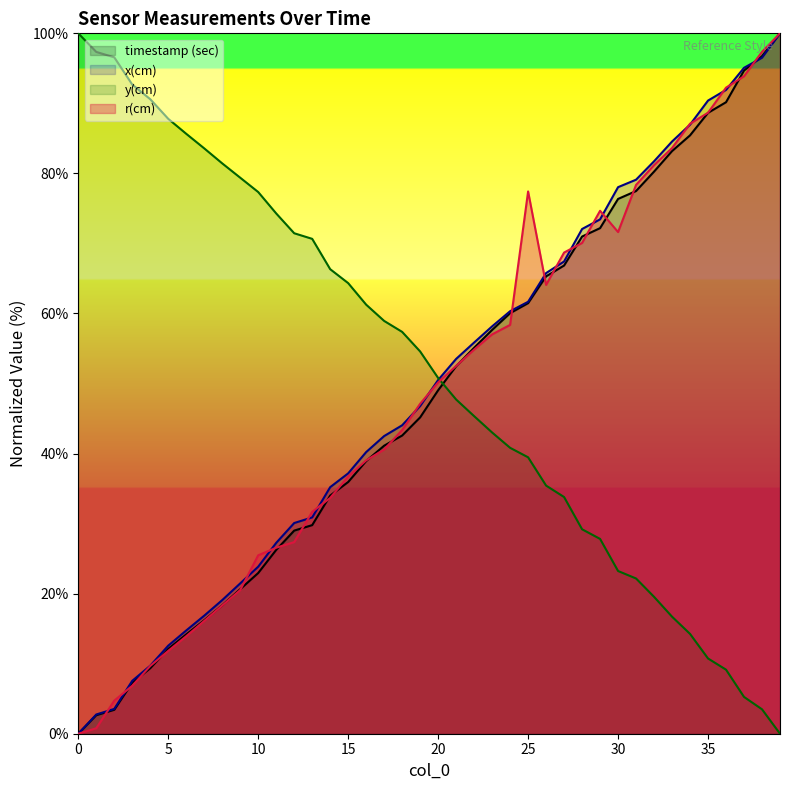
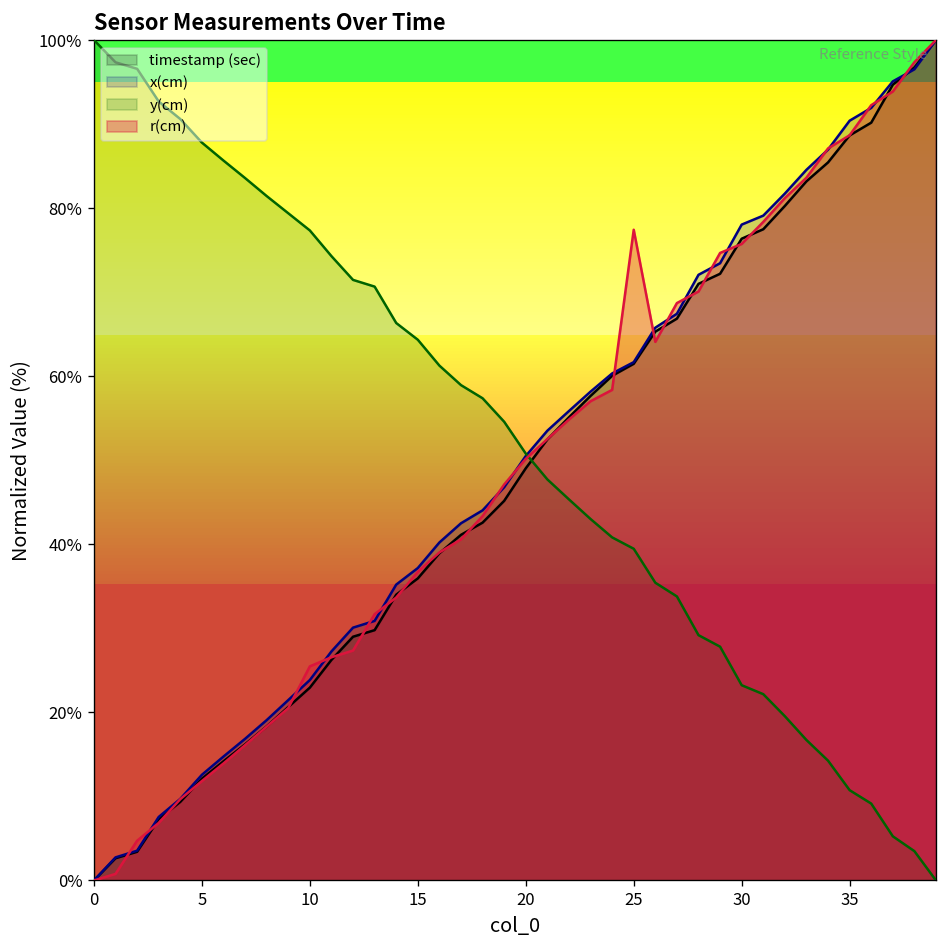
r(cm), 30: 72% -> 76%
